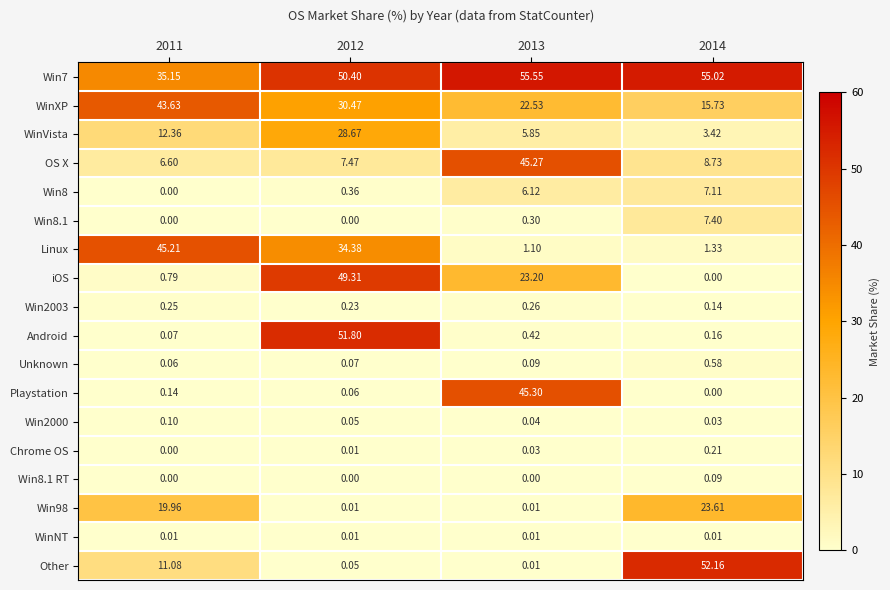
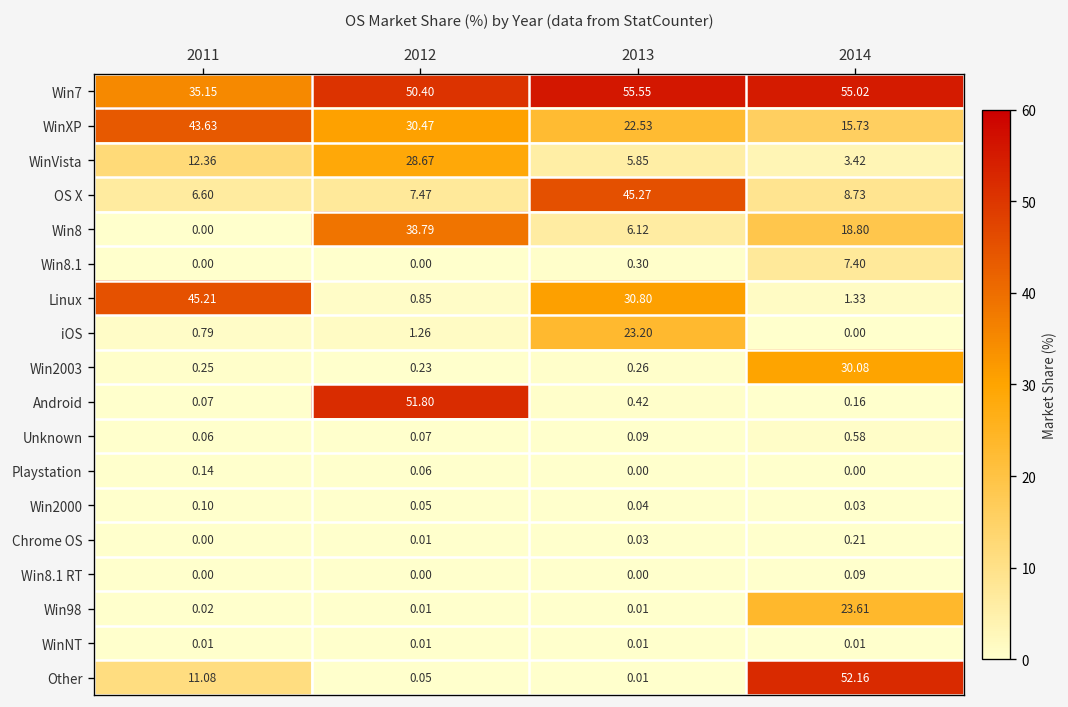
Win8, 2012: 0.36 -> 38.79
Win8, 2014: 7.11 -> 18.80
Linux, 2012: 34.38 -> 0.85
Linux, 2013: 1.10 -> 30.80
iOS, 2012: 49.31 -> 1.26
Win2003, 2014: 0.14 -> 30.08
Playstation, 2013: 45.30 -> 0.00
Win98, 2011: 19.96 -> 0.02
